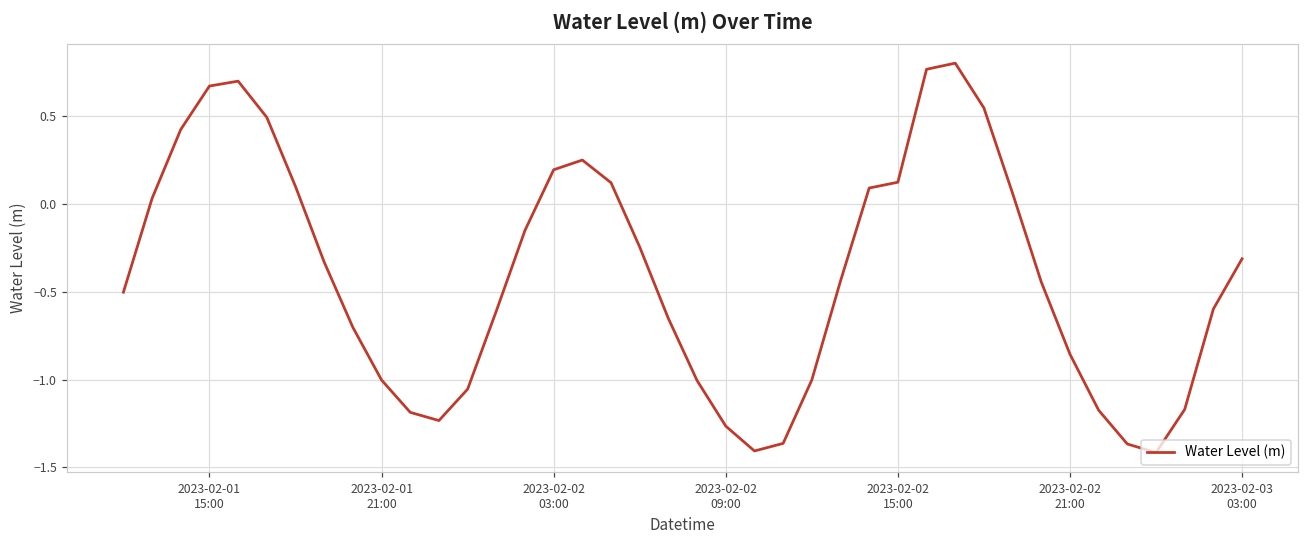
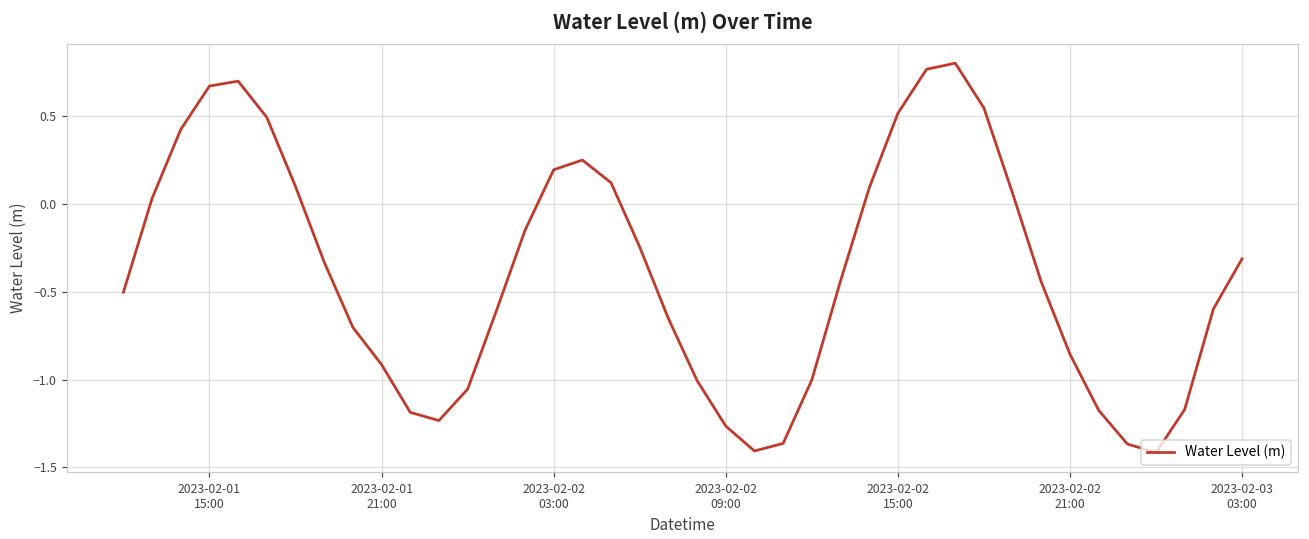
2023-02-01 21:00: -1.00 -> -0.91
2023-02-02 15:00: 0.12 -> 0.52
